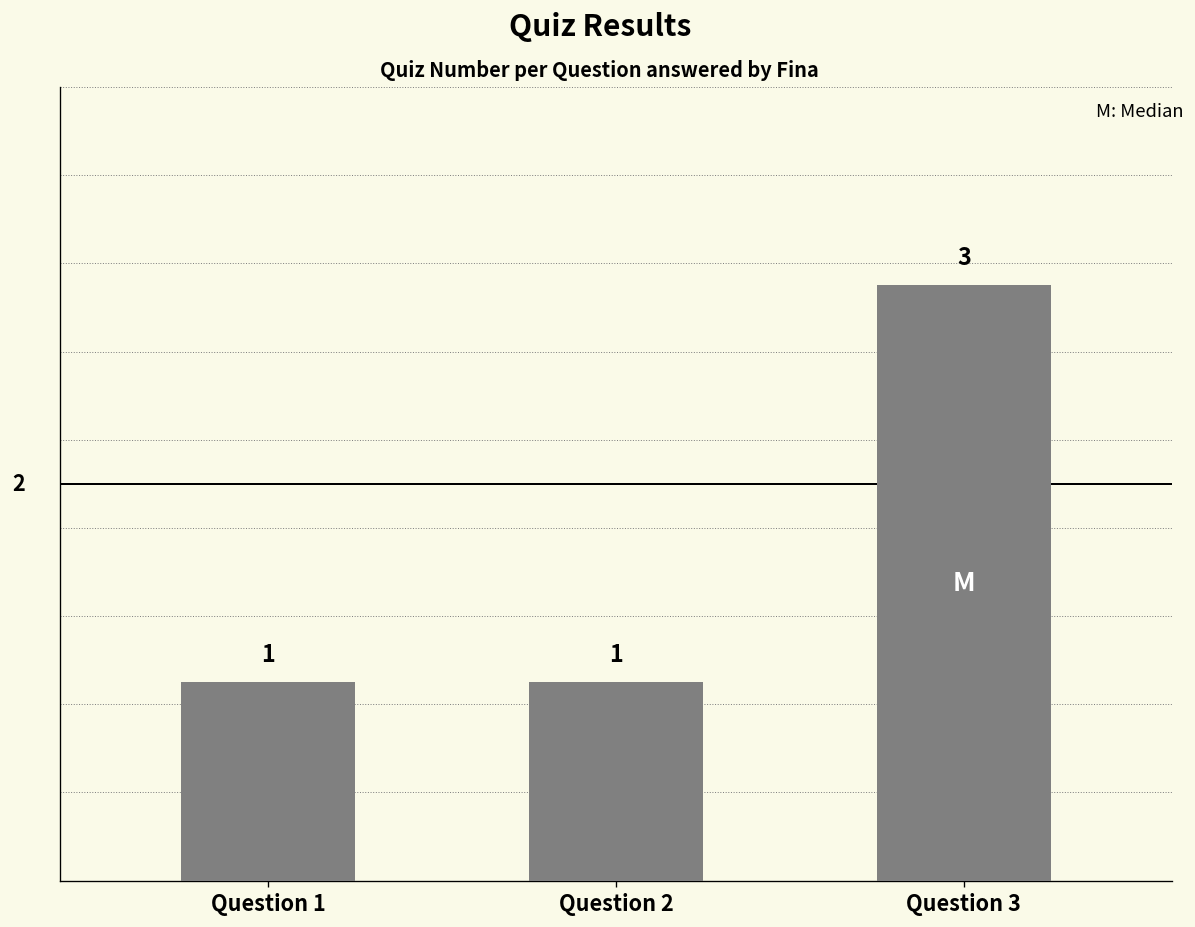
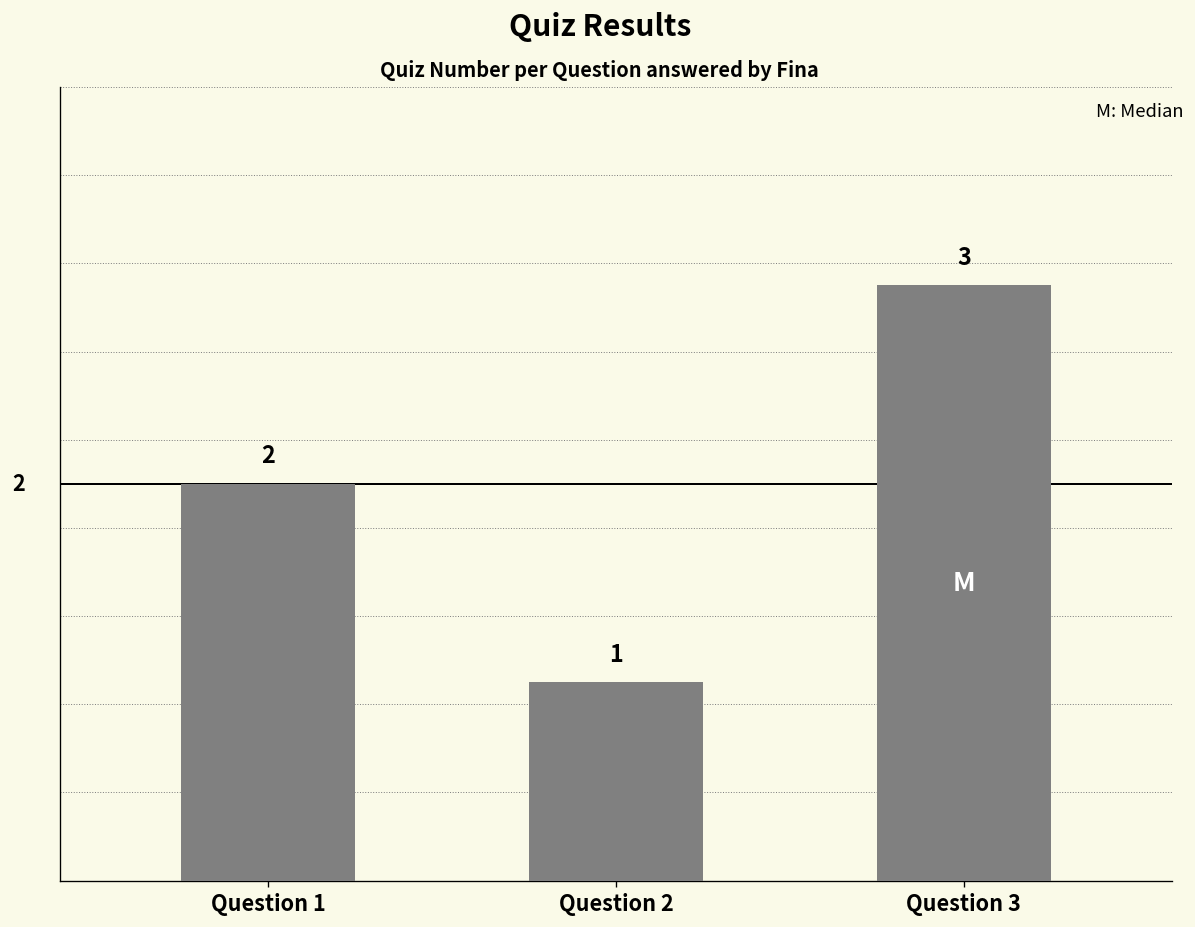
Question 1: 1 -> 2
